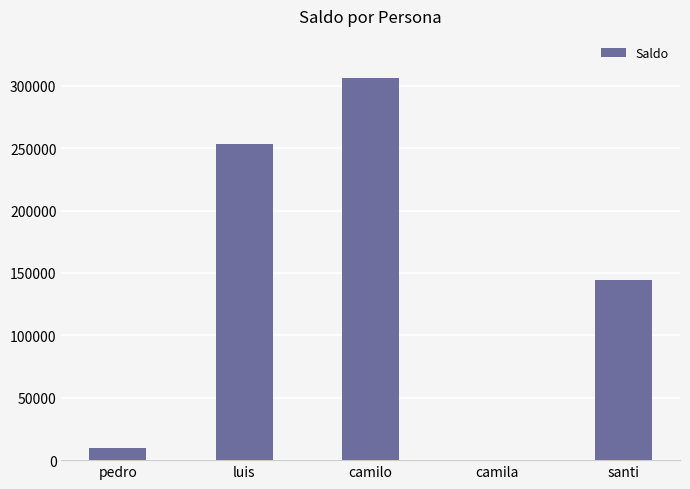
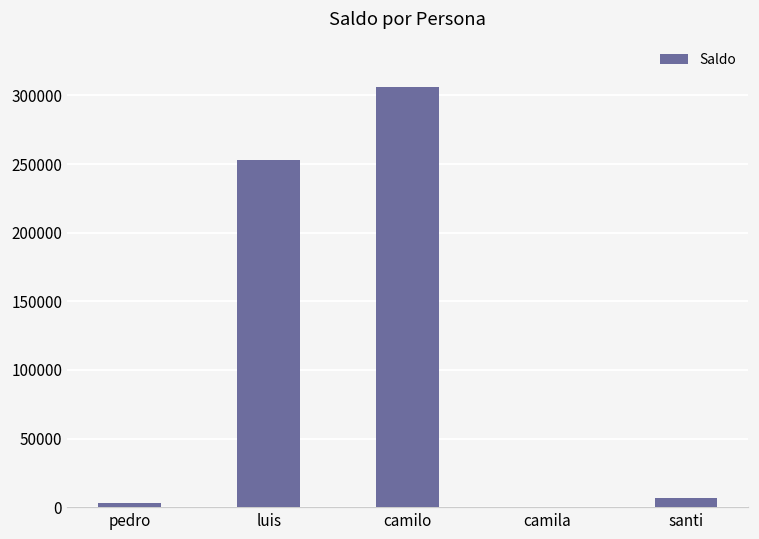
pedro: 10000 -> 3000
santi: 145000 -> 7000
